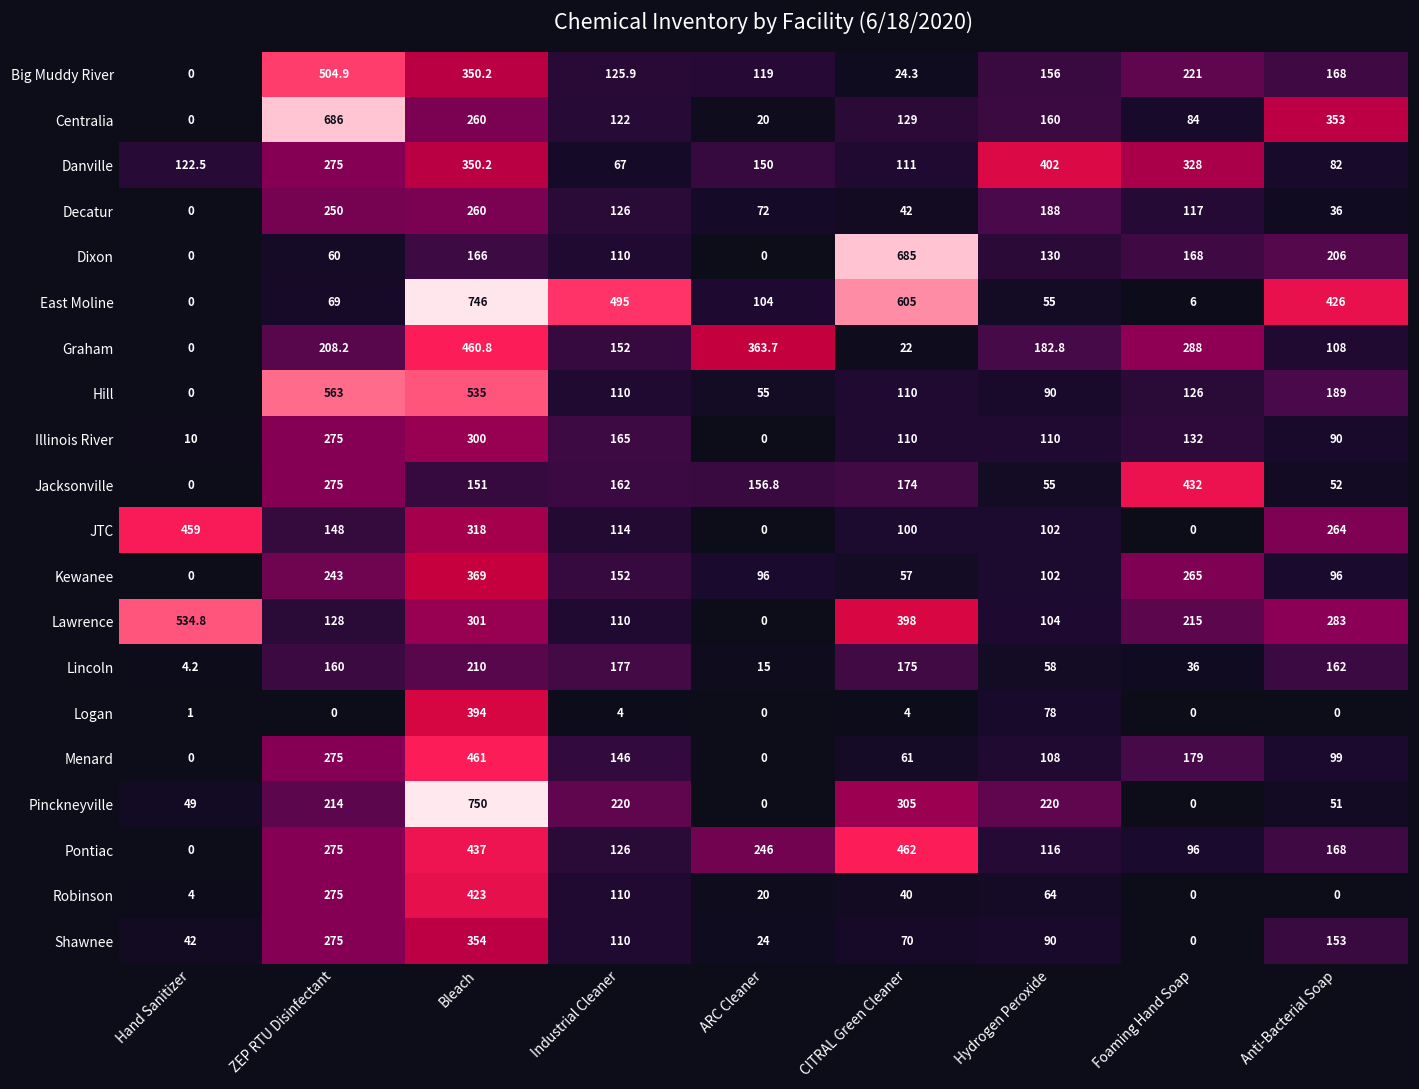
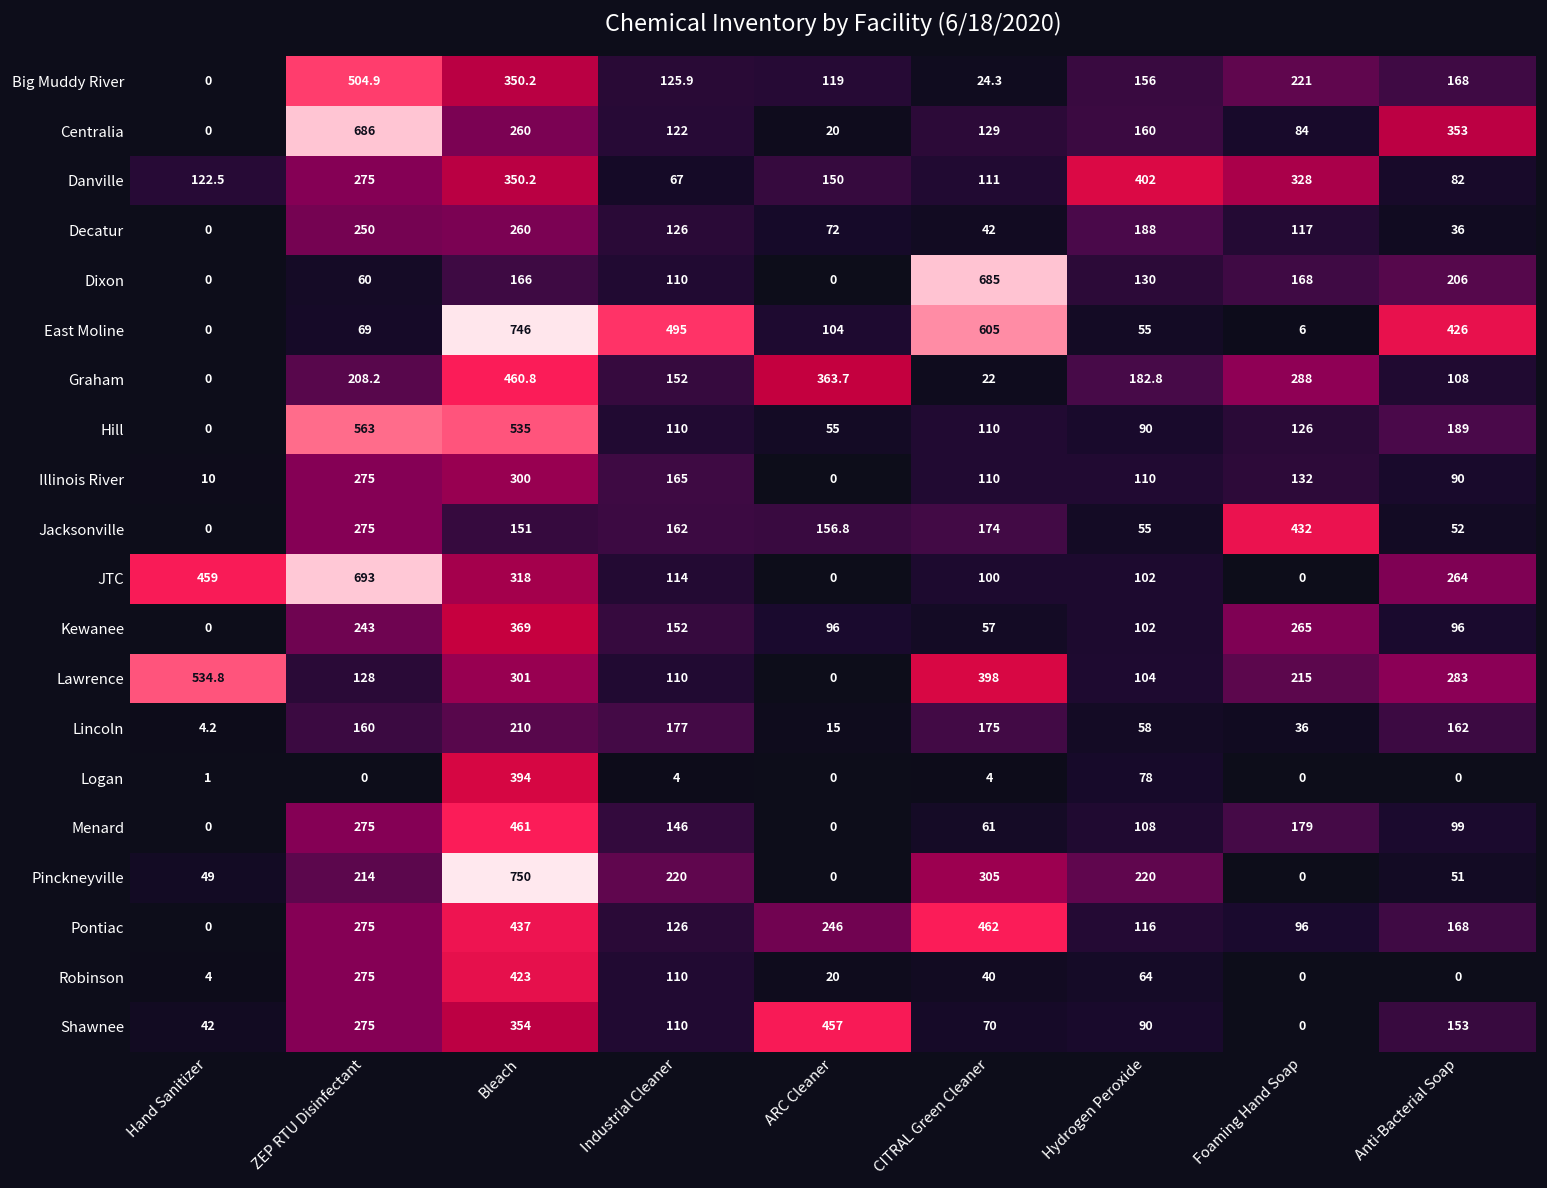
JTC, ZEP RTU Disinfectant: 148 -> 693
Shawnee, ARC Cleaner: 24 -> 457
